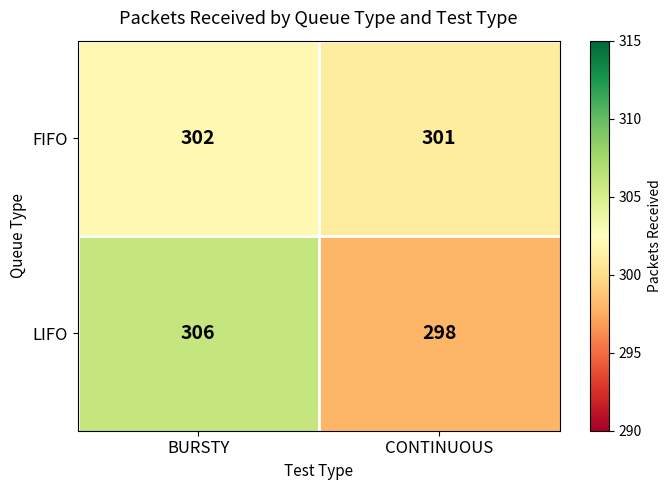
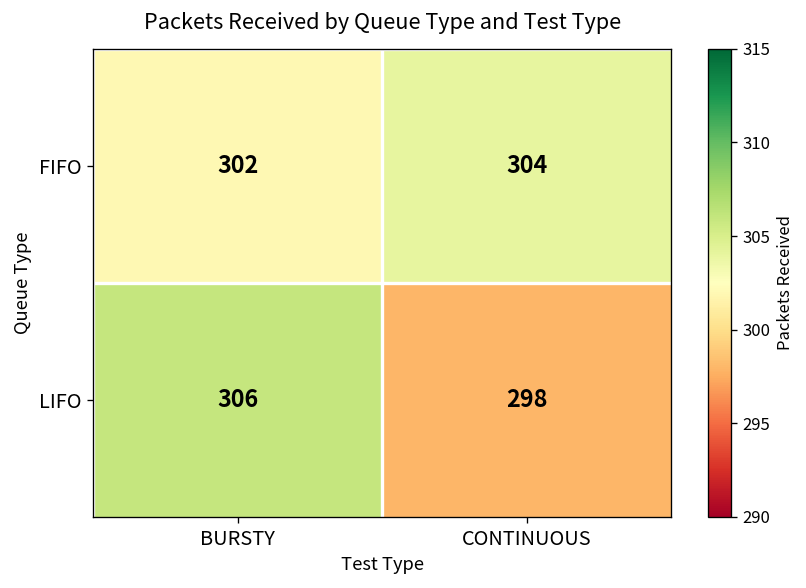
FIFO, CONTINUOUS: 301 -> 304
